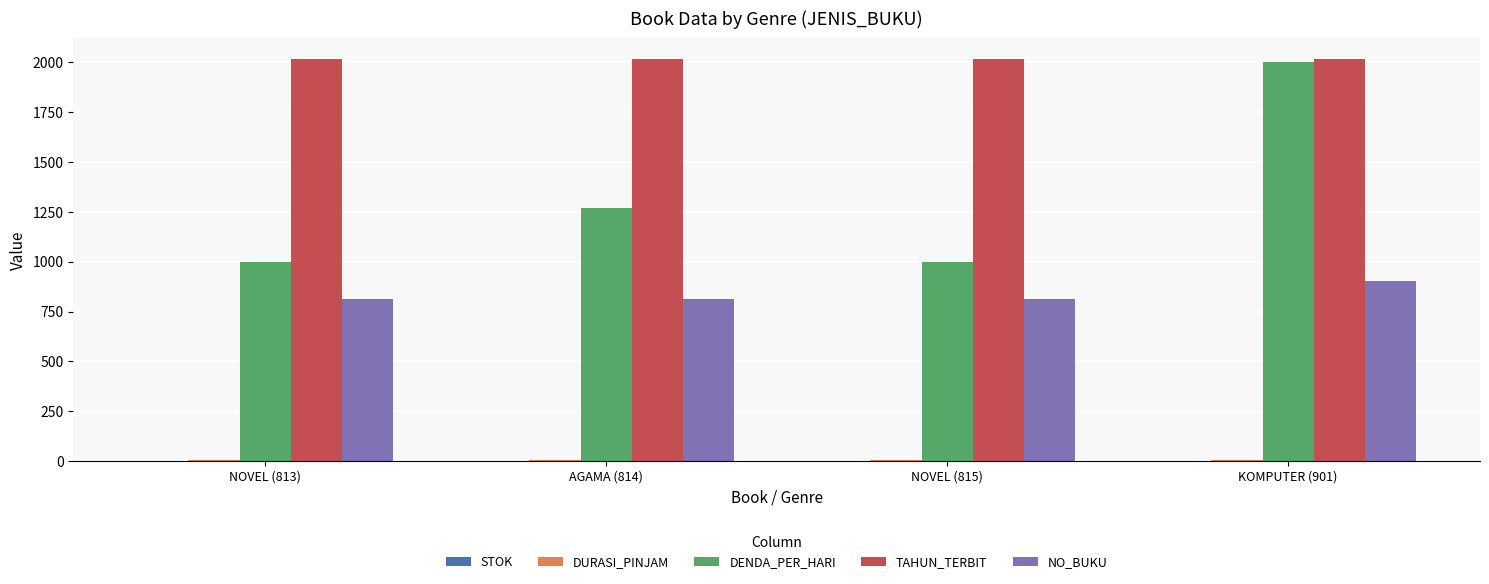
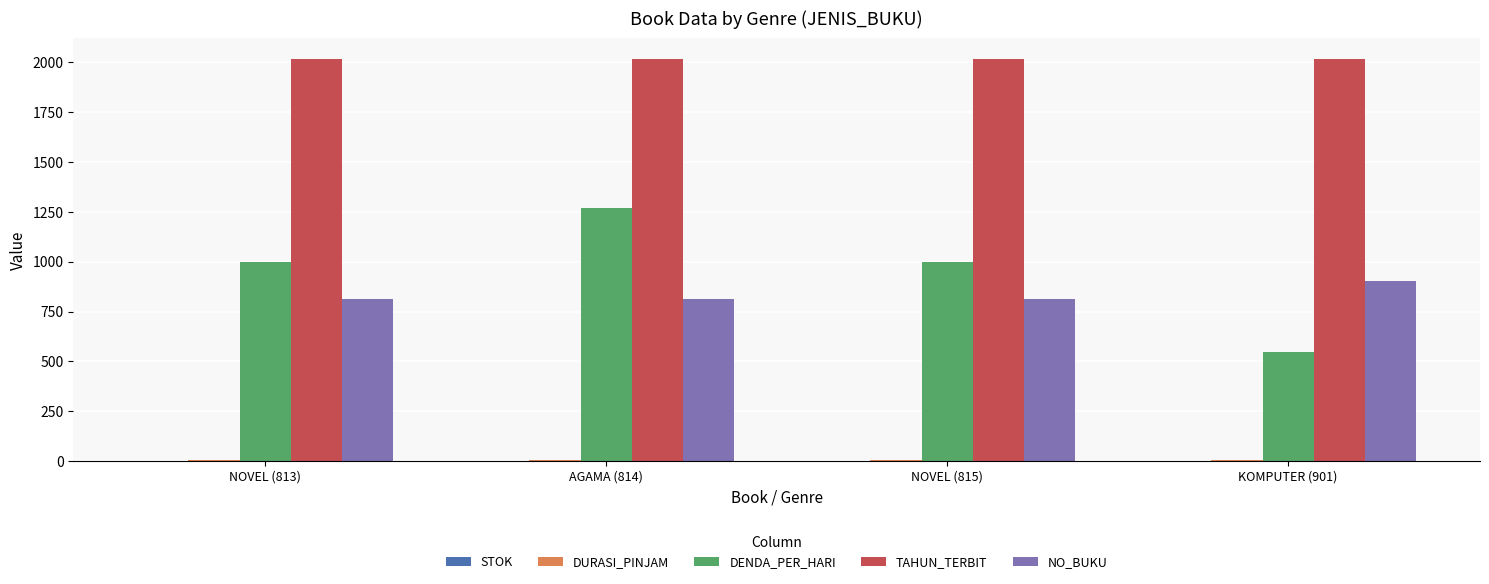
DENDA_PER_HARI, KOMPUTER (901): 2000 -> 550
